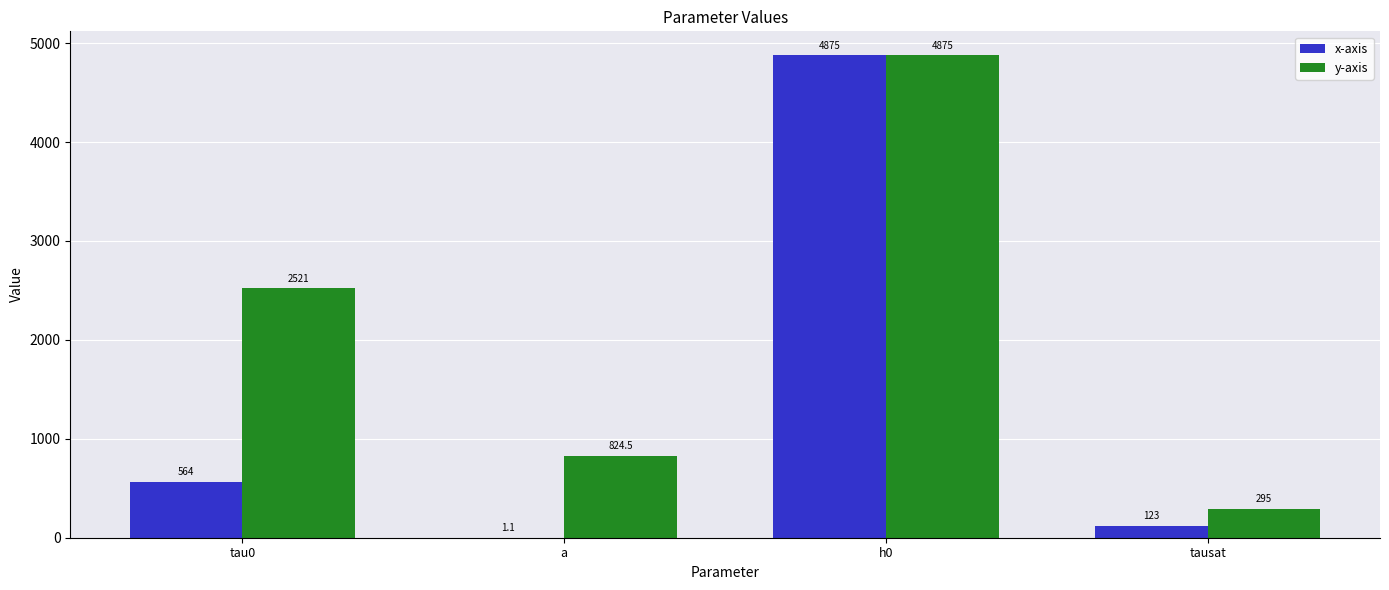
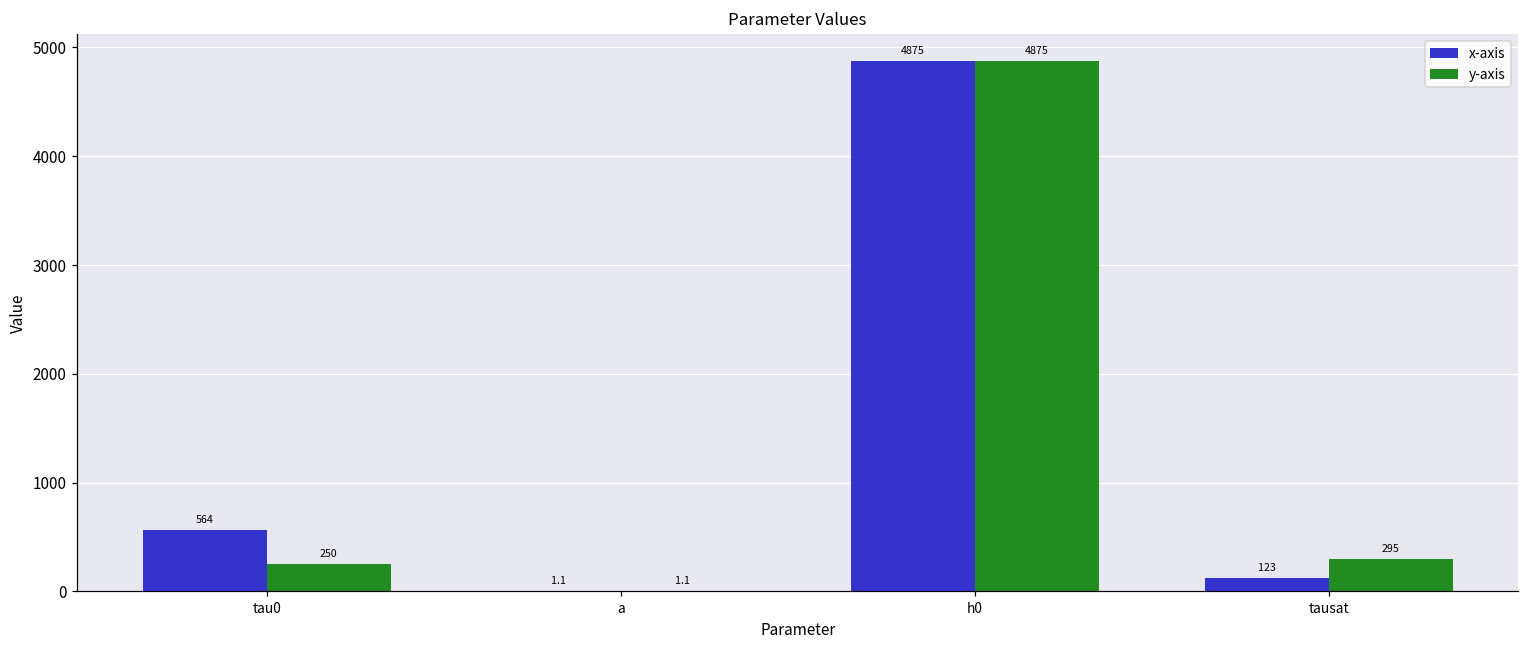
y-axis, tau0: 2521 -> 250
y-axis, a: 824.5 -> 1.1
